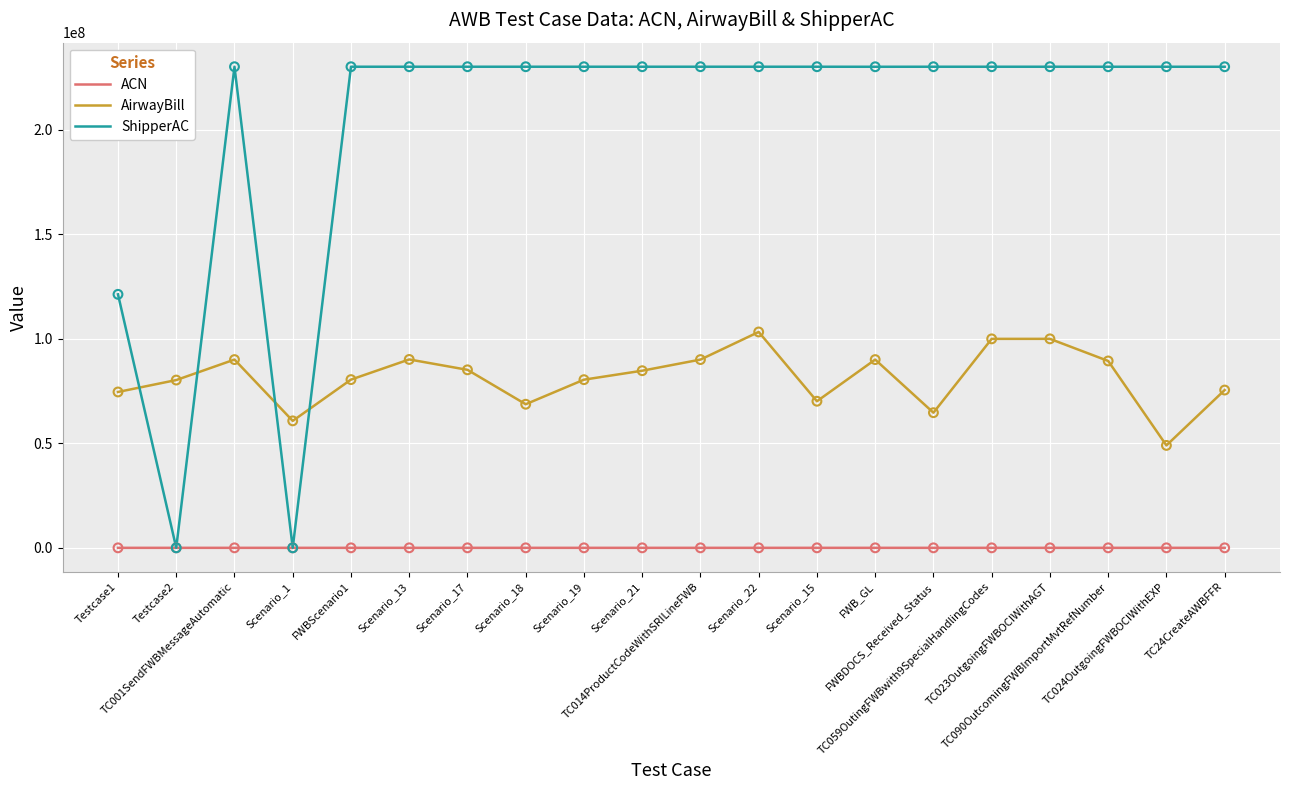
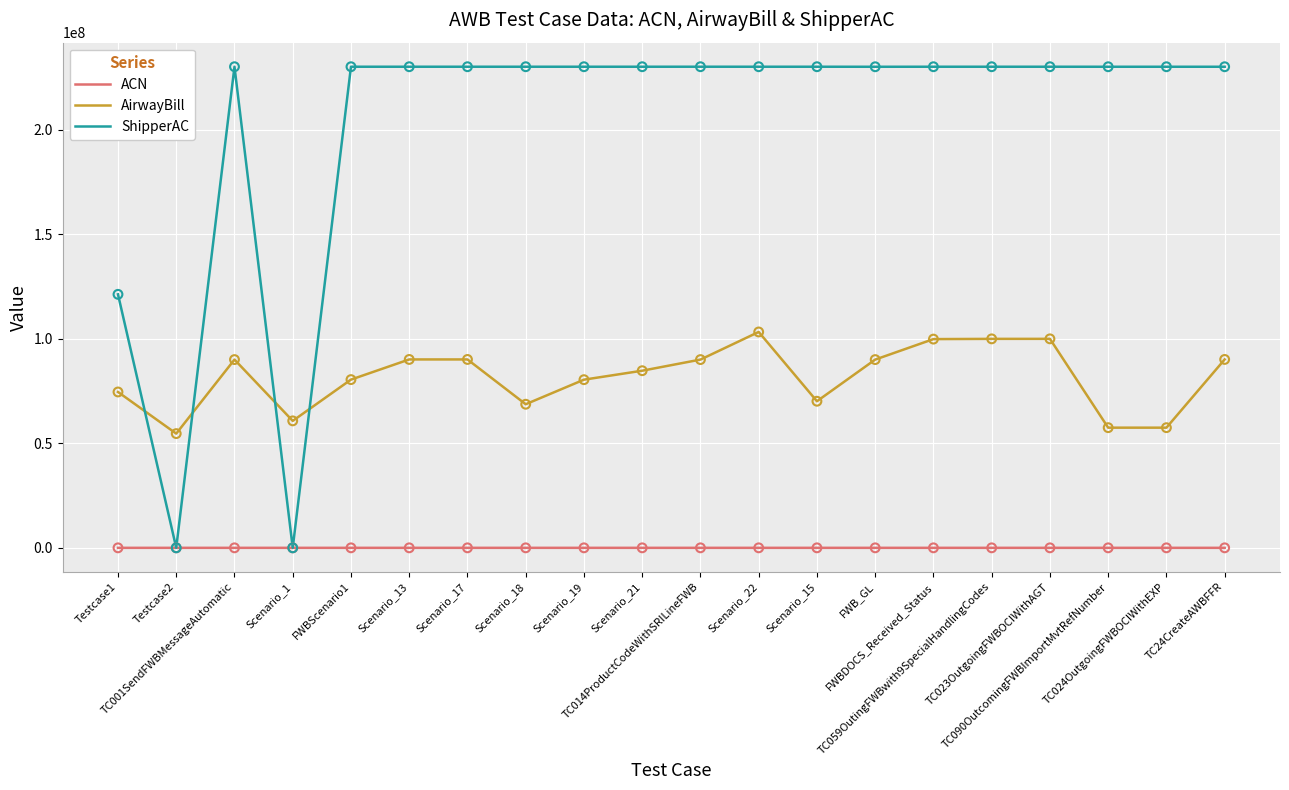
AirwayBill, Testcase2: 80000000 -> 55000000
AirwayBill, Scenario_17: 85000000 -> 90000000
AirwayBill, FWBDOCS_Received_Status: 65000000 -> 100000000
AirwayBill, TC090OutcomingFWBImportMvtRefNumber: 89000000 -> 57000000
AirwayBill, TC024OutgoingFWBOCIWithEXP: 49000000 -> 57000000
AirwayBill, TC24CreateAWBFFR: 75000000 -> 90000000
